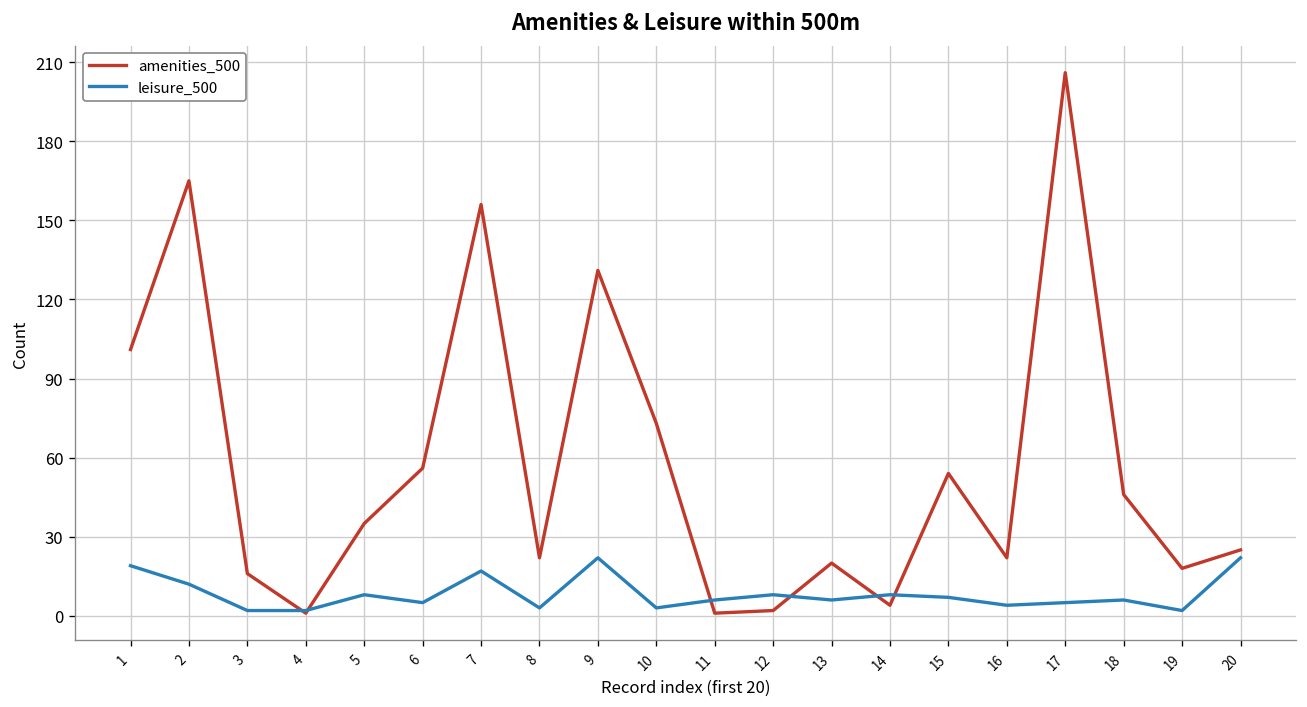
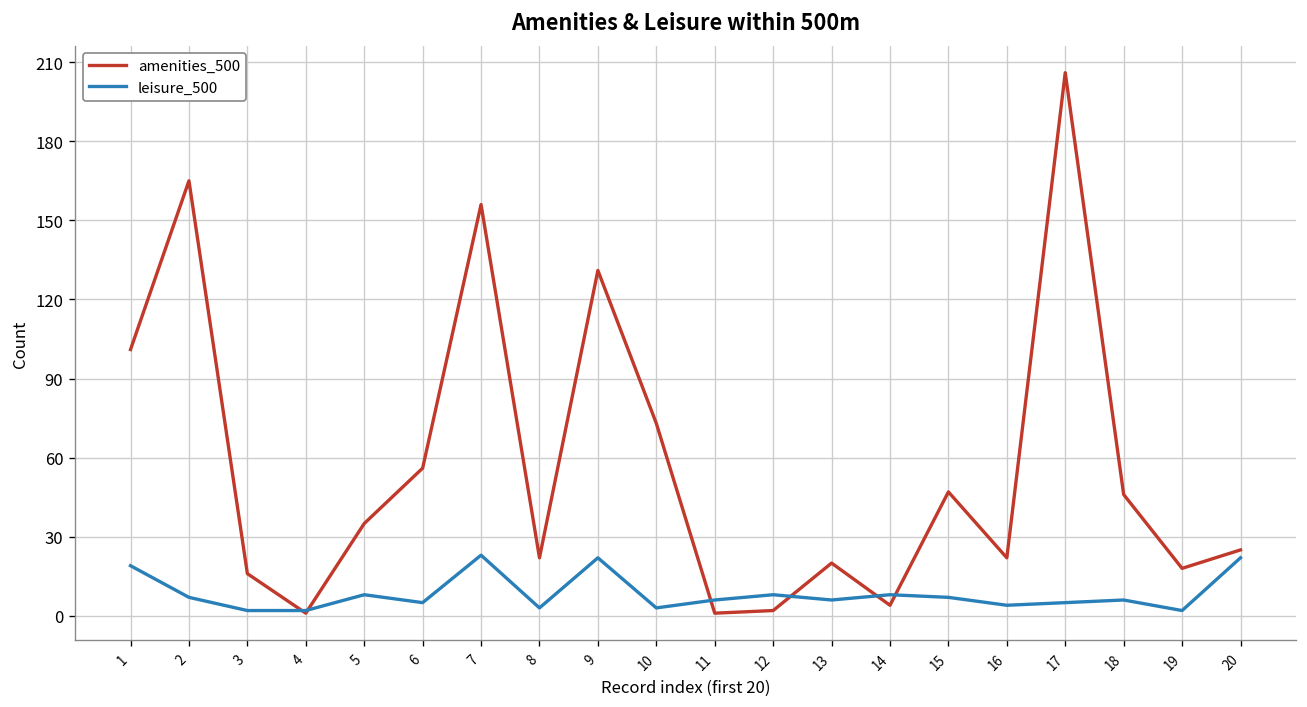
leisure_500, 2: 12 -> 7
leisure_500, 7: 17 -> 23
amenities_500, 15: 54 -> 47
